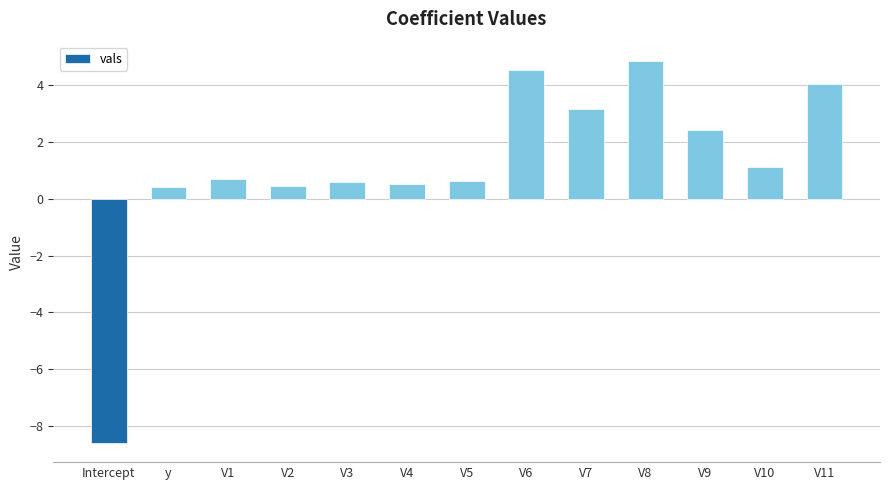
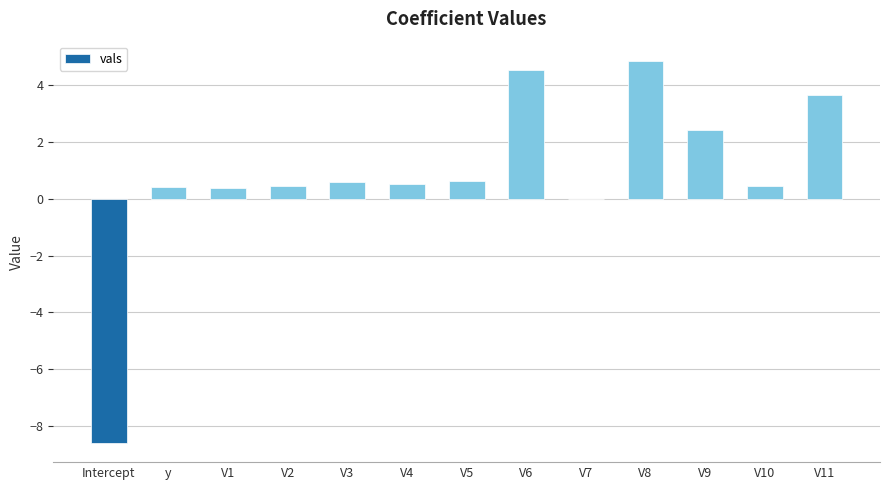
V1: 0.7 -> 0.4
V7: 3.2 -> 0.0
V10: 1.1 -> 0.4
V11: 4.0 -> 3.7
